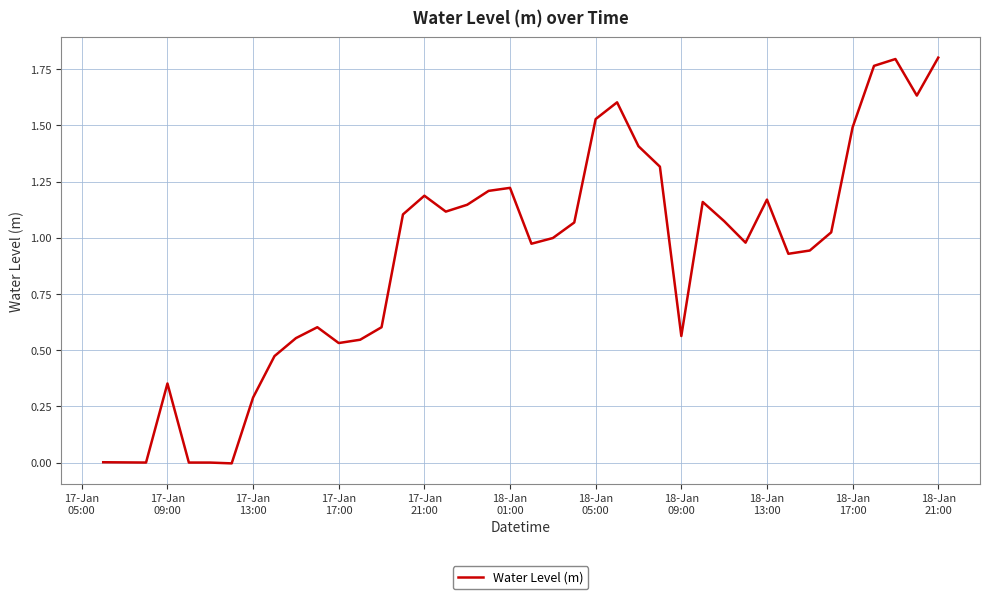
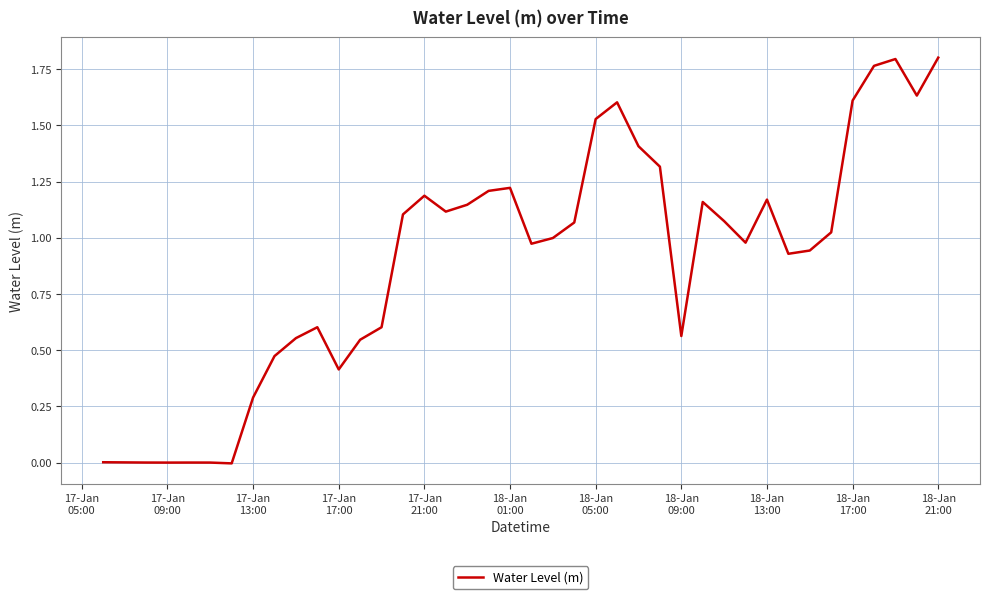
17-Jan 09:00: 0.35 -> 0.00
17-Jan 17:00: 0.53 -> 0.41
18-Jan 17:00: 1.49 -> 1.61
